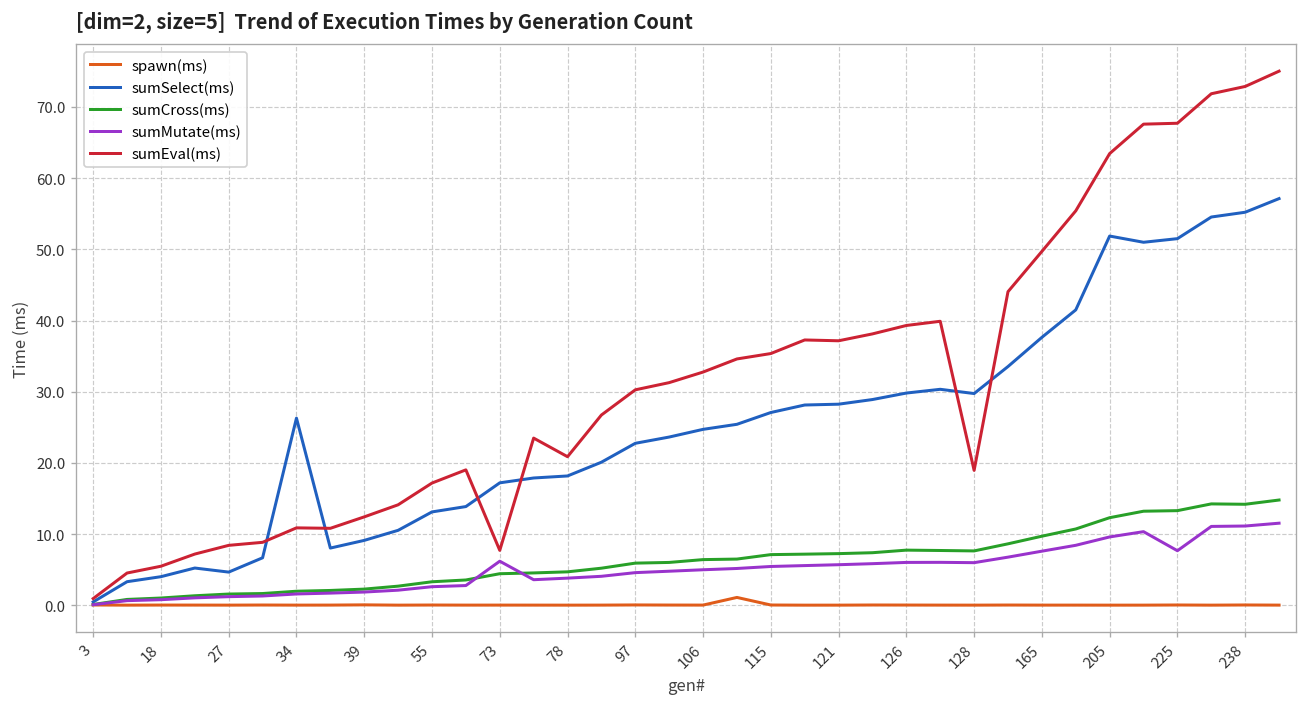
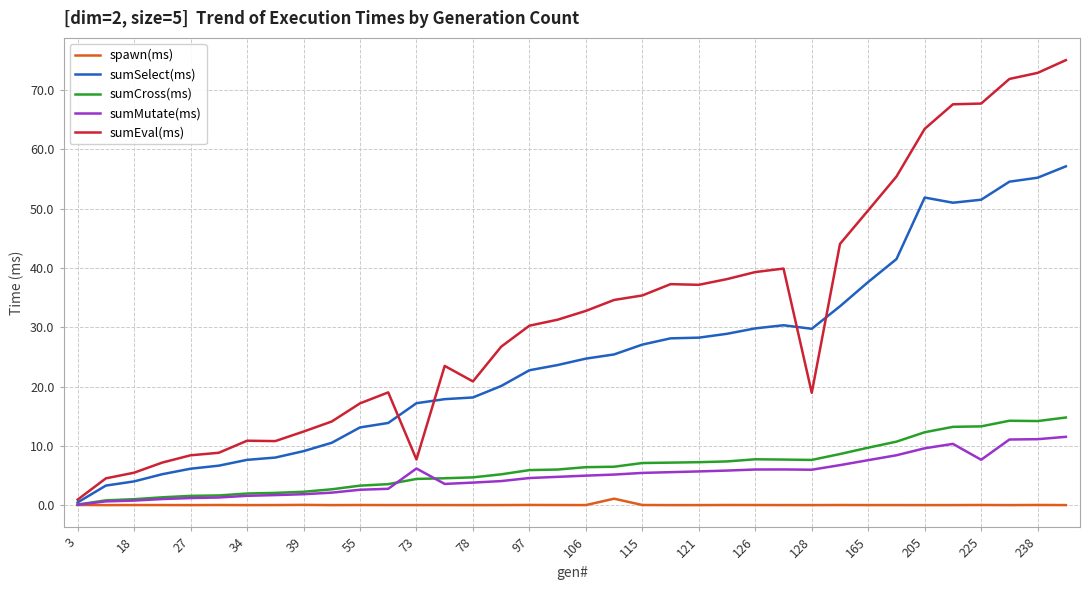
sumSelect(ms), 27: 5 -> 6
sumSelect(ms), 34: 26 -> 8
